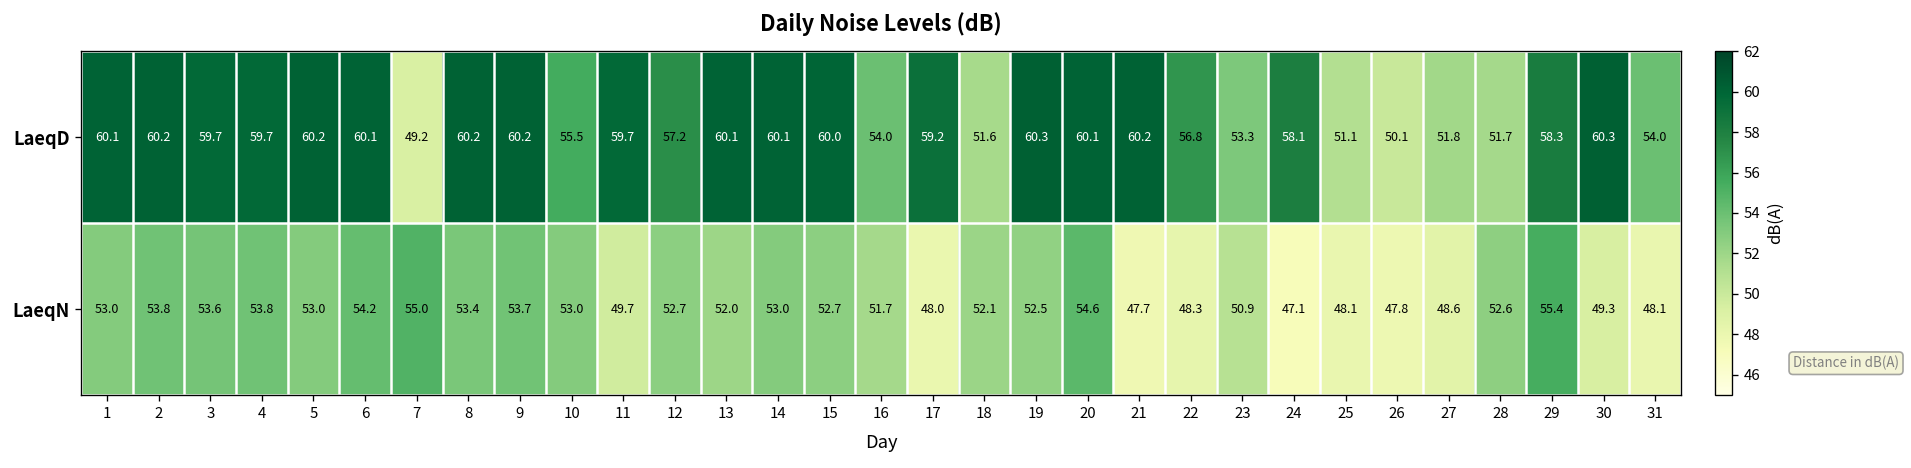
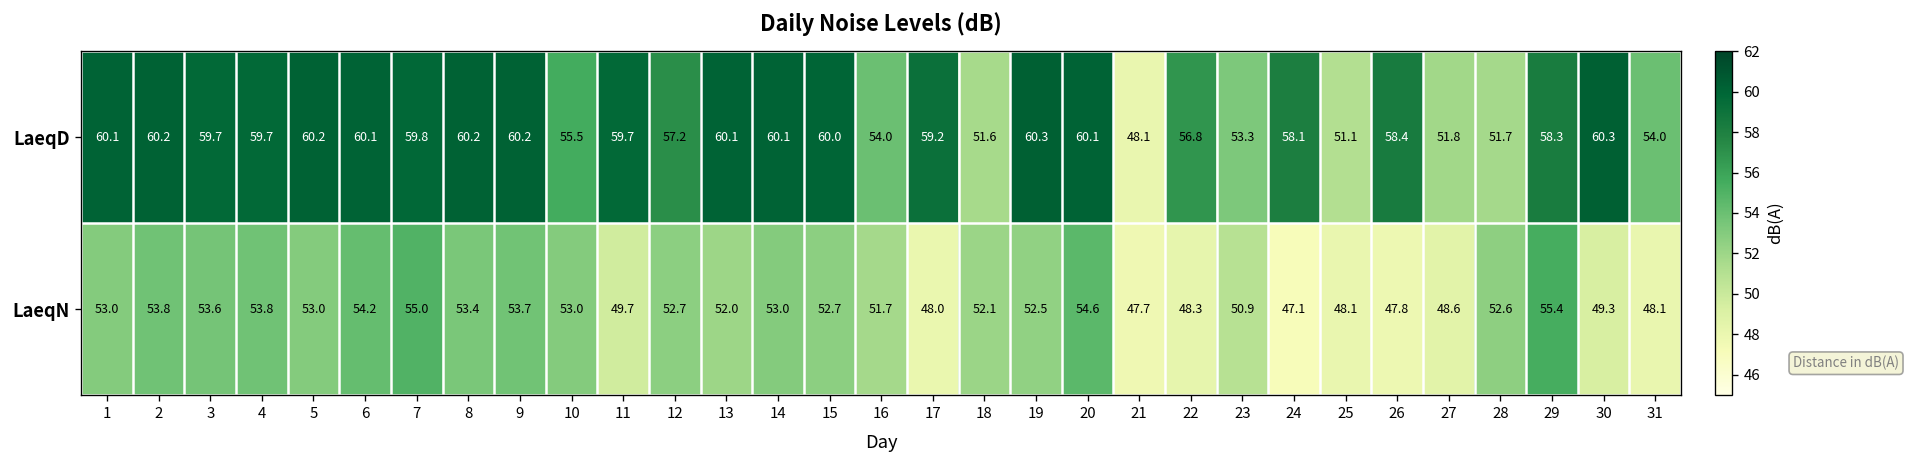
LaeqD, 7: 49.2 -> 59.8
LaeqD, 21: 60.2 -> 48.1
LaeqD, 26: 50.1 -> 58.4
